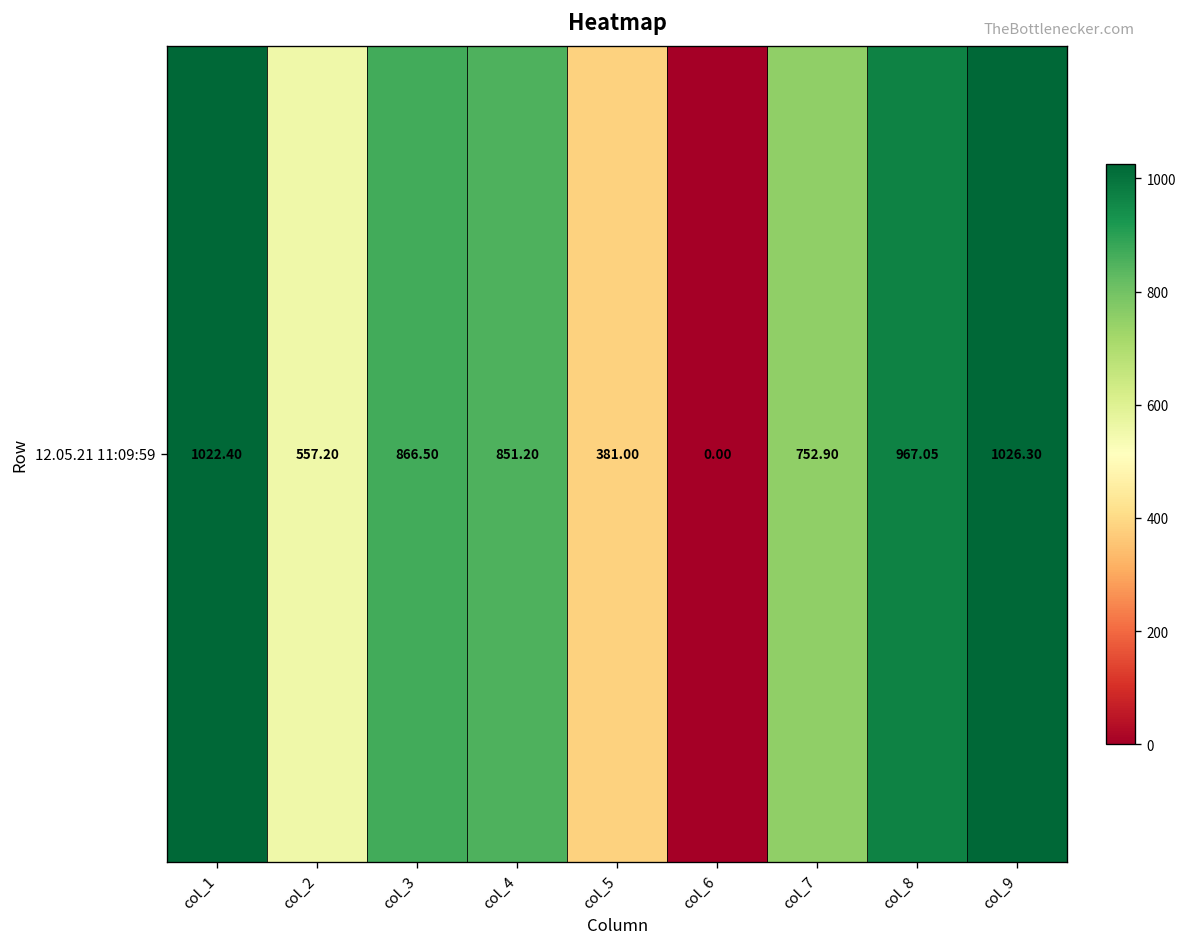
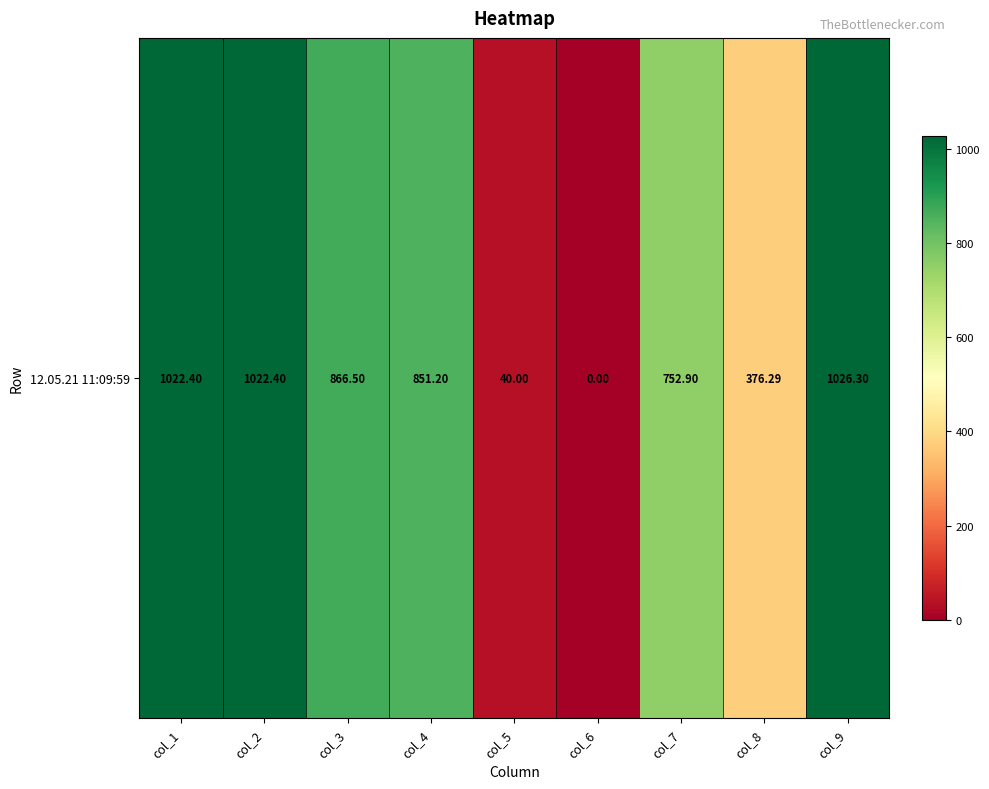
12.05.21 11:09:59, col_2: 557.20 -> 1022.40
12.05.21 11:09:59, col_5: 381.00 -> 40.00
12.05.21 11:09:59, col_8: 967.05 -> 376.29
